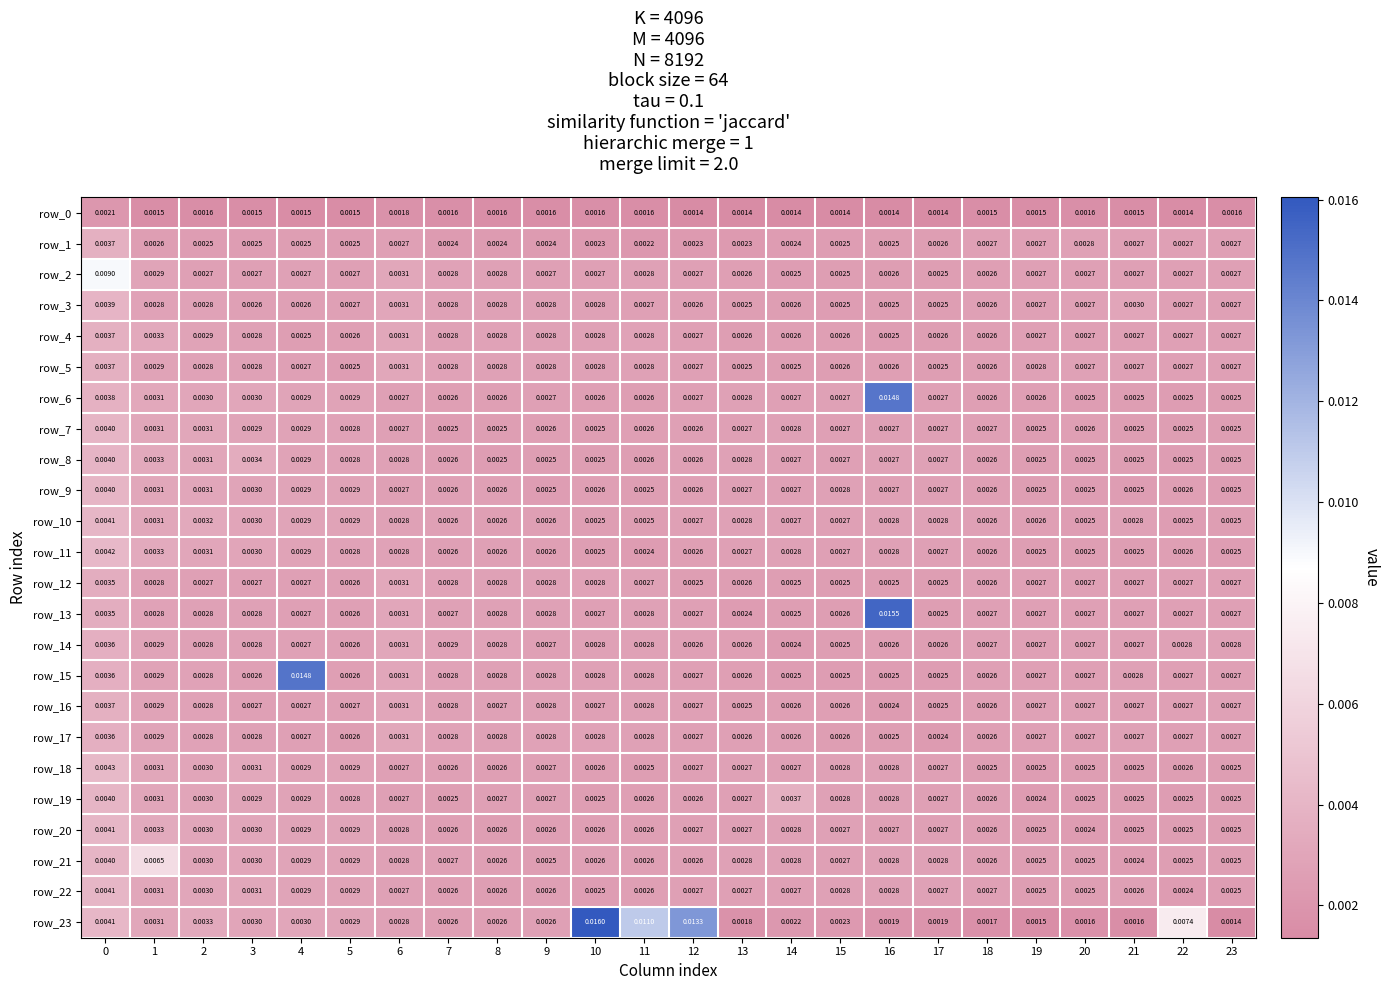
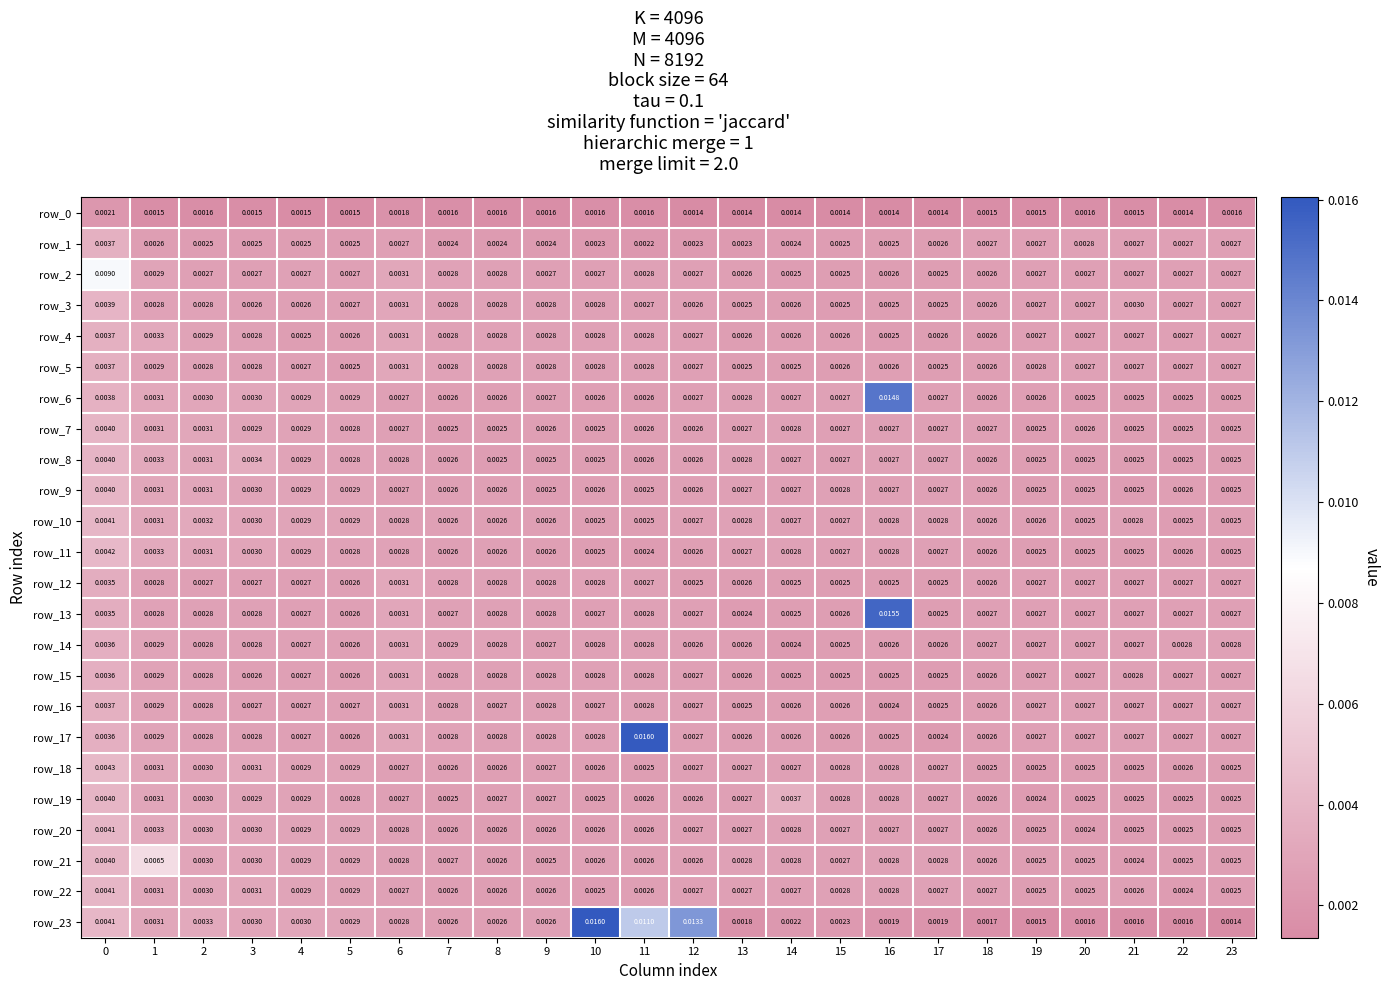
row_15, 4: 0.0148 -> 0.0027
row_17, 11: 0.0028 -> 0.0160
row_23, 22: 0.0074 -> 0.0016
